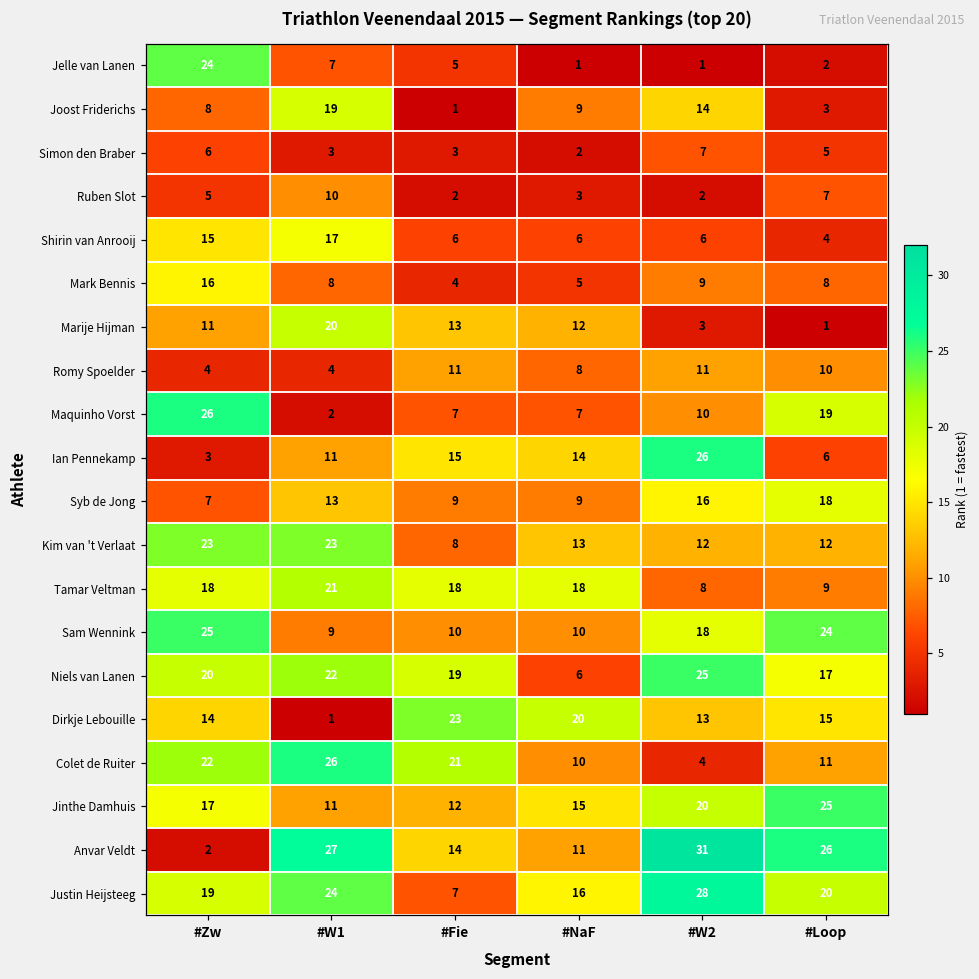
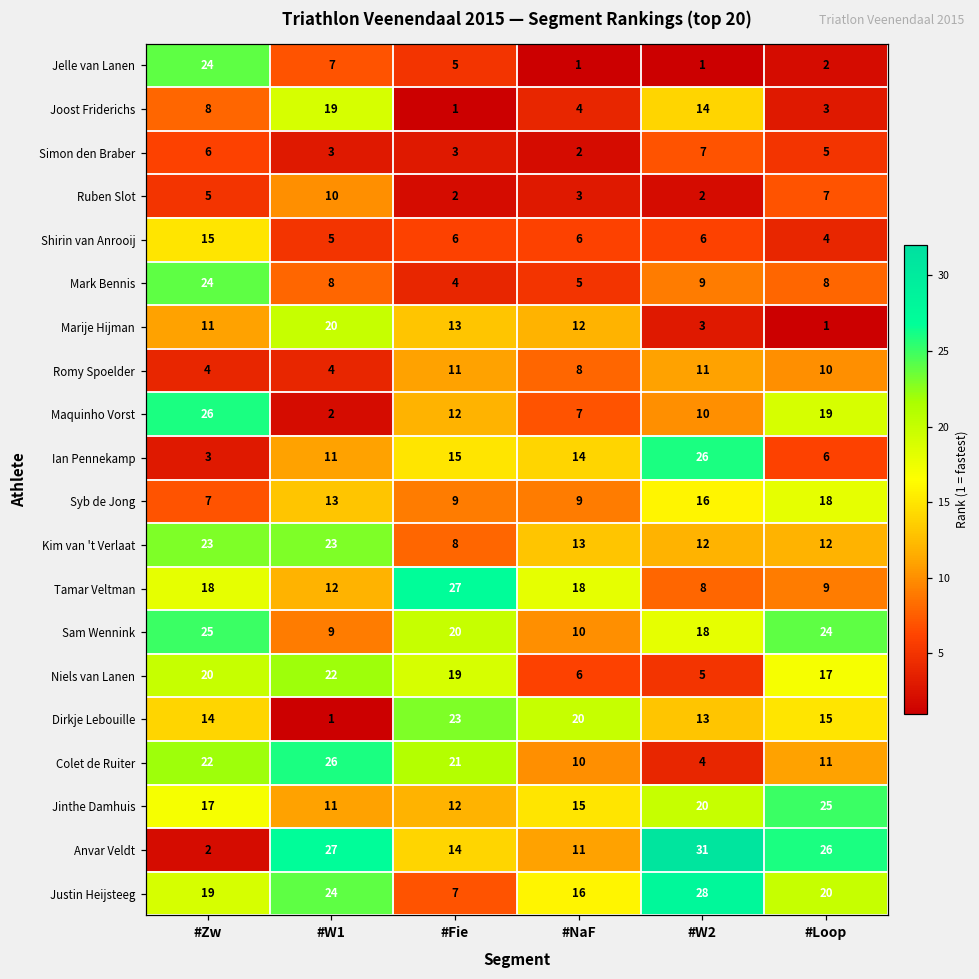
Joost Friderichs, #NaF: 9 -> 4
Shirin van Anrooij, #W1: 17 -> 5
Mark Bennis, #Zw: 16 -> 24
Maquinho Vorst, #Fie: 7 -> 12
Tamar Veltman, #W1: 21 -> 12
Tamar Veltman, #Fie: 18 -> 27
Sam Wennink, #Fie: 10 -> 20
Niels van Lanen, #W2: 25 -> 5
